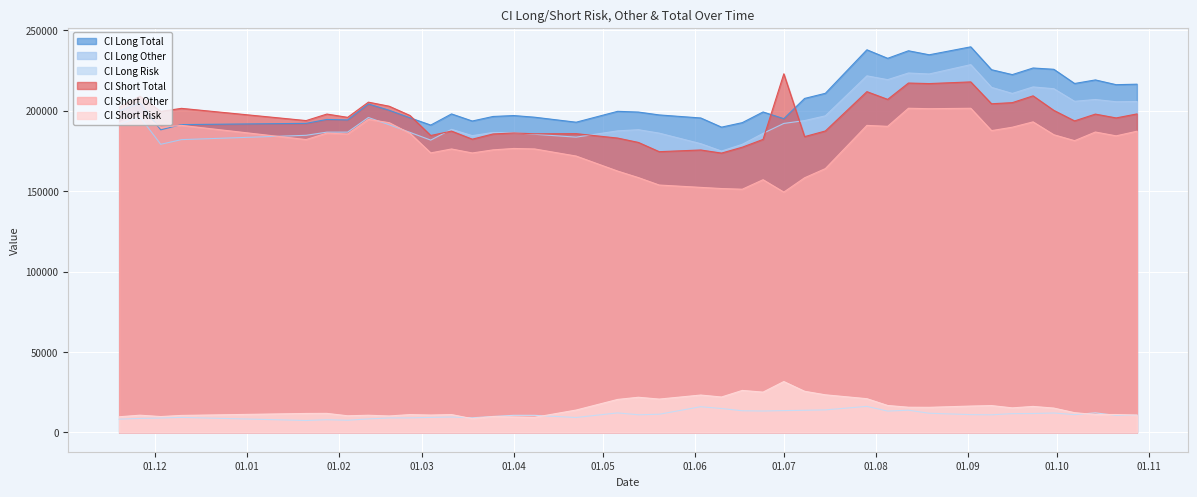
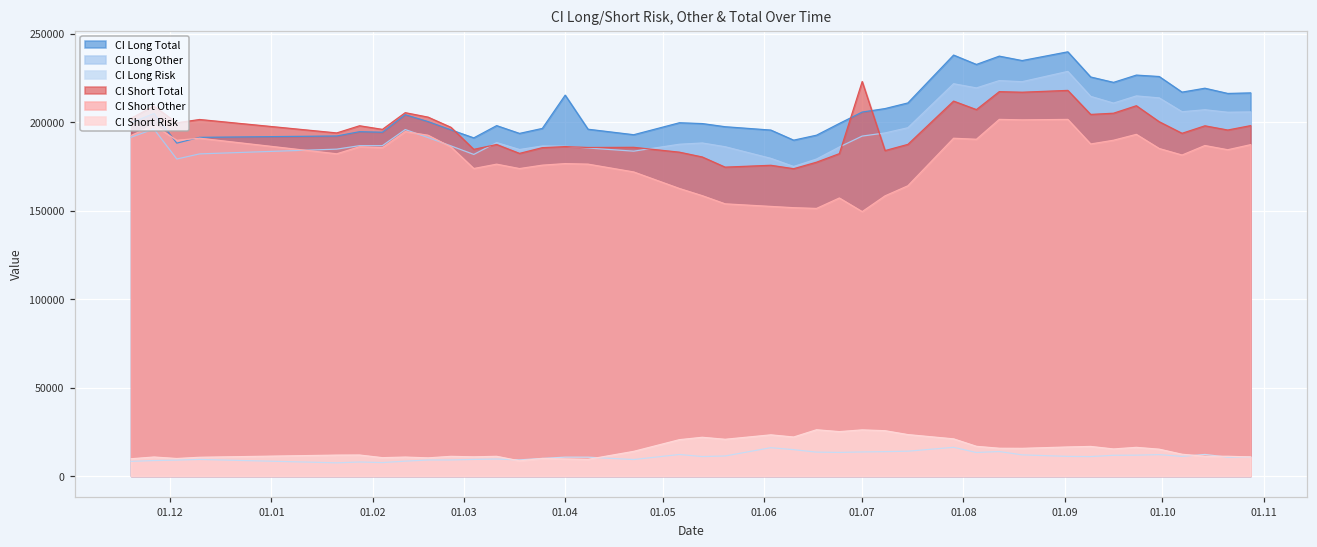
CI Long Total, 01.04: 197000 -> 215000
CI Long Total, 01.07: 195000 -> 206000
CI Short Risk, 01.07: 32000 -> 26000
